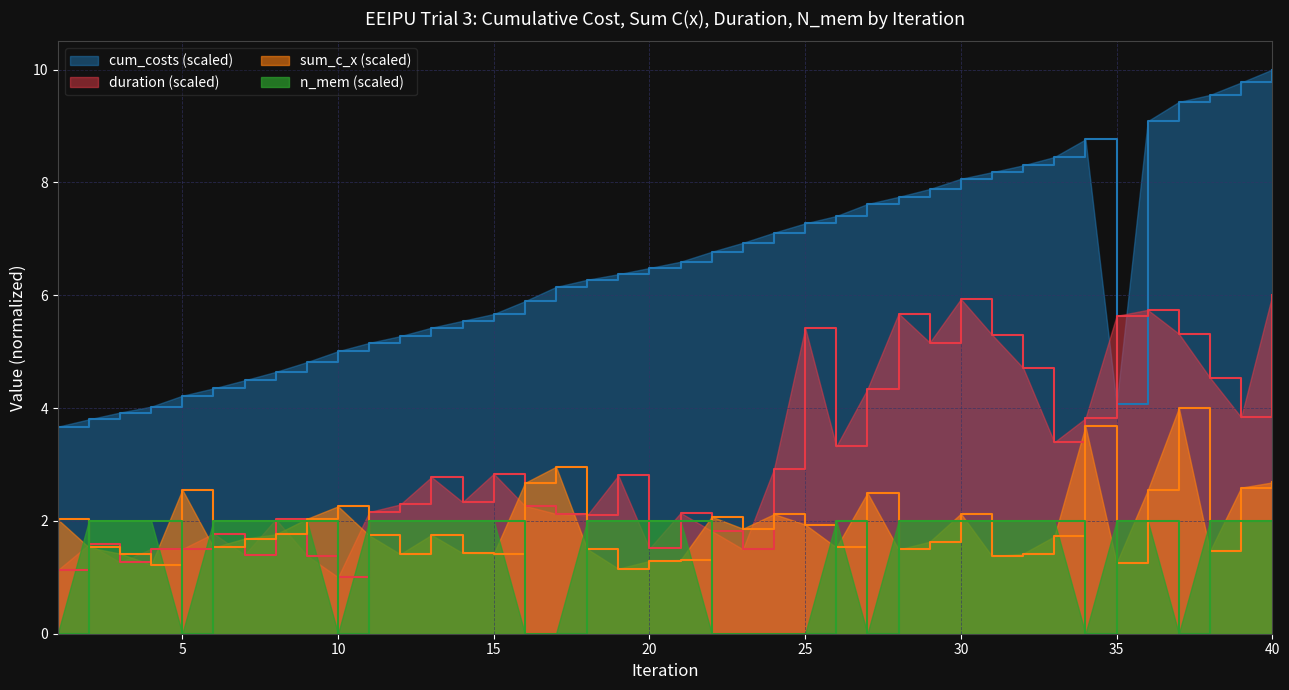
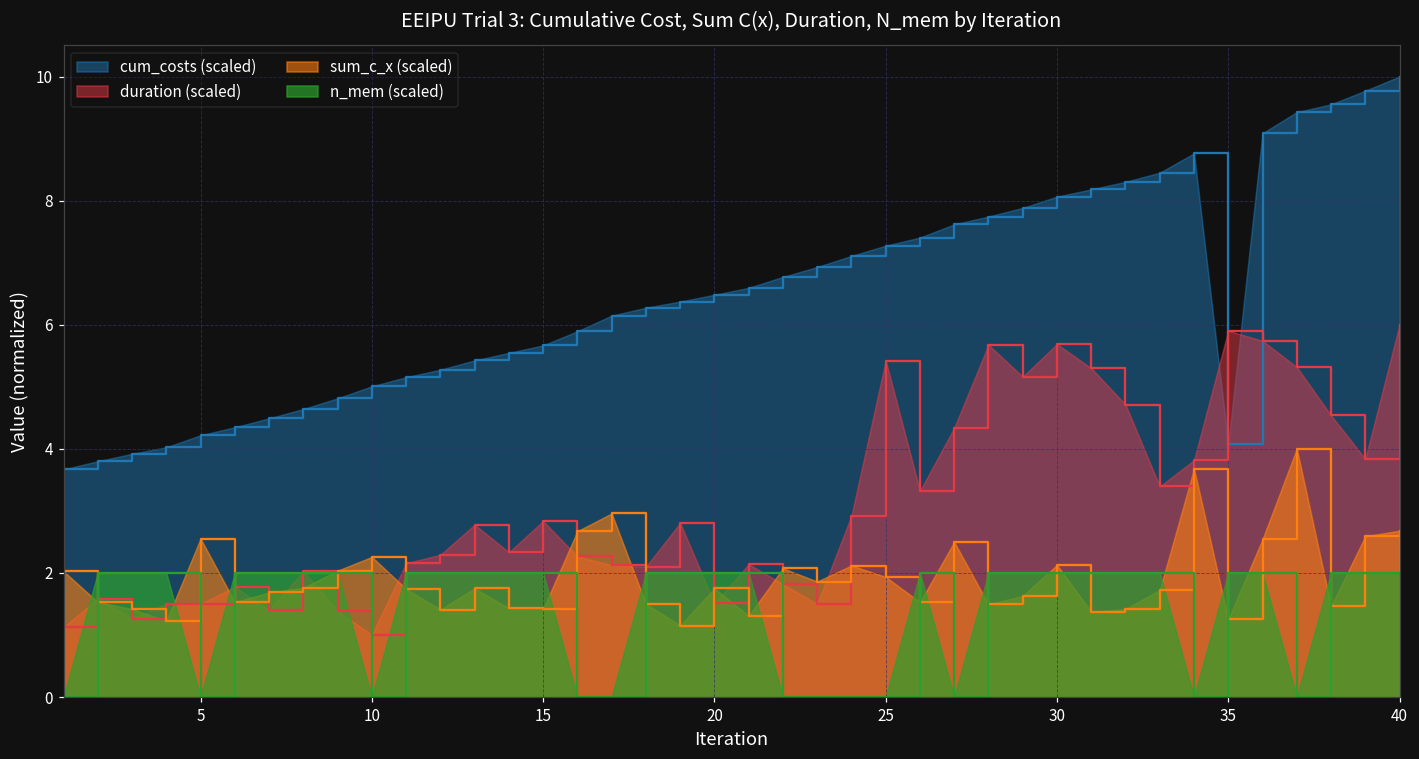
sum_c_x (scaled), 20: 1.3 -> 1.8
duration (scaled), 30: 5.9 -> 5.7
duration (scaled), 35: 5.6 -> 5.9
